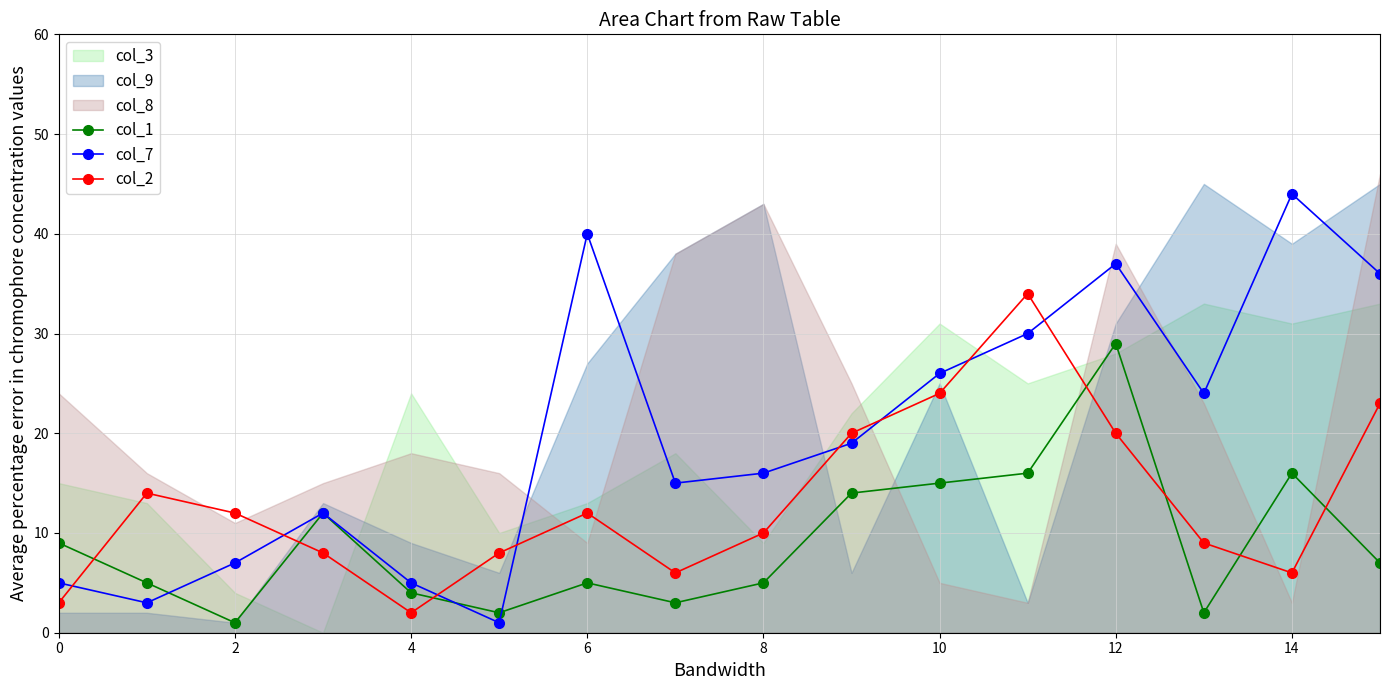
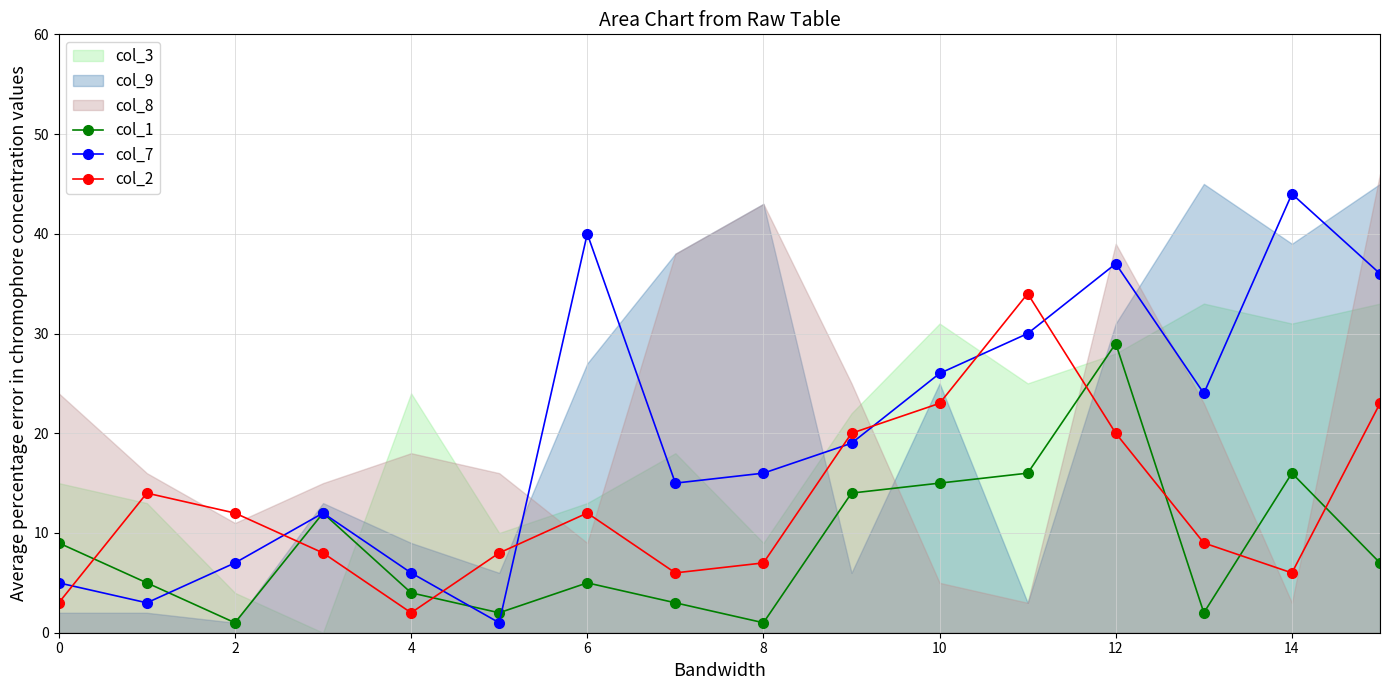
col_7, 4: 5 -> 6
col_1, 8: 5 -> 1
col_2, 8: 10 -> 7
col_2, 10: 24 -> 23
